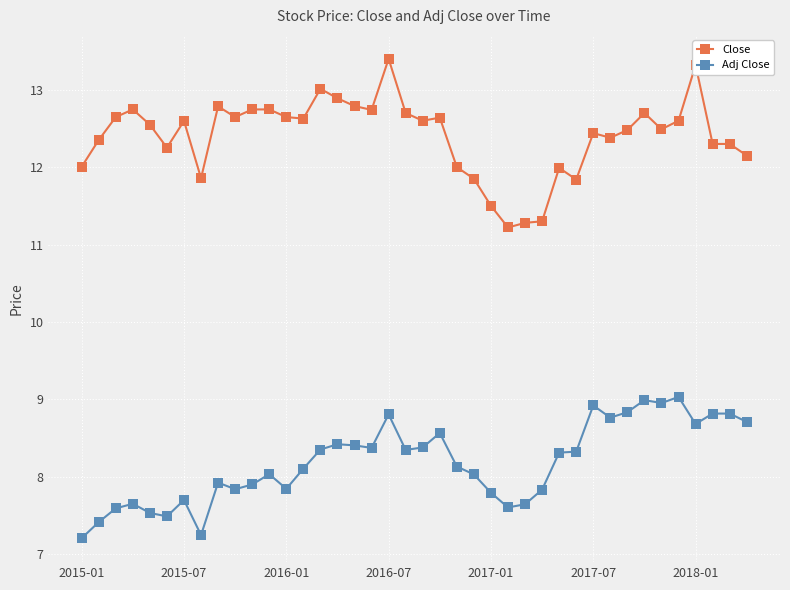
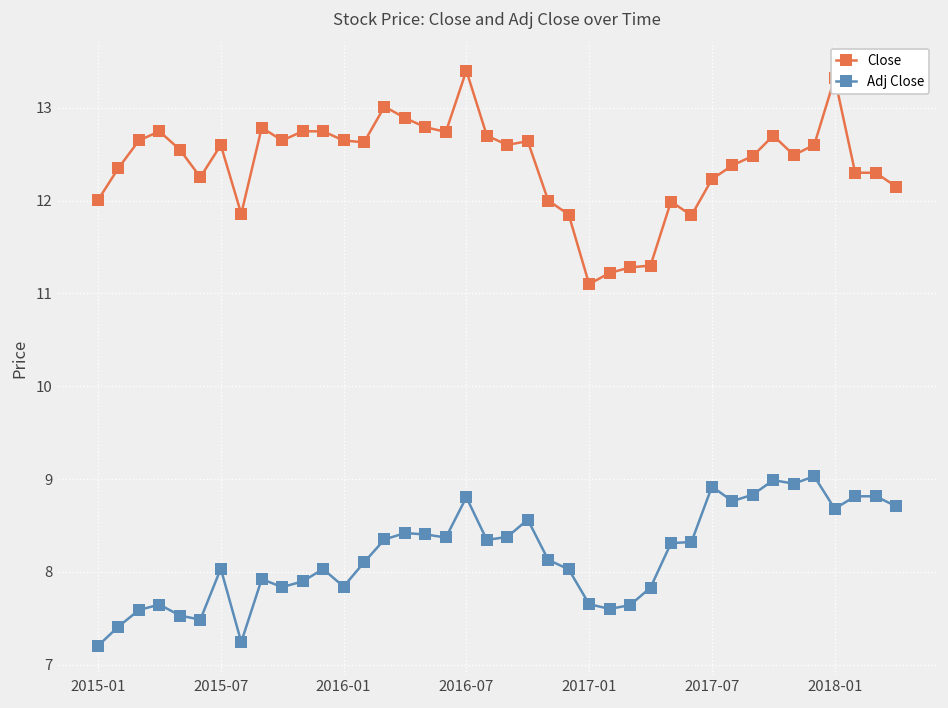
Adj Close, 2015-07: 7.7 -> 8.0
Close, 2017-01: 11.5 -> 11.1
Adj Close, 2017-01: 7.8 -> 7.7
Close, 2017-07: 12.4 -> 12.2
